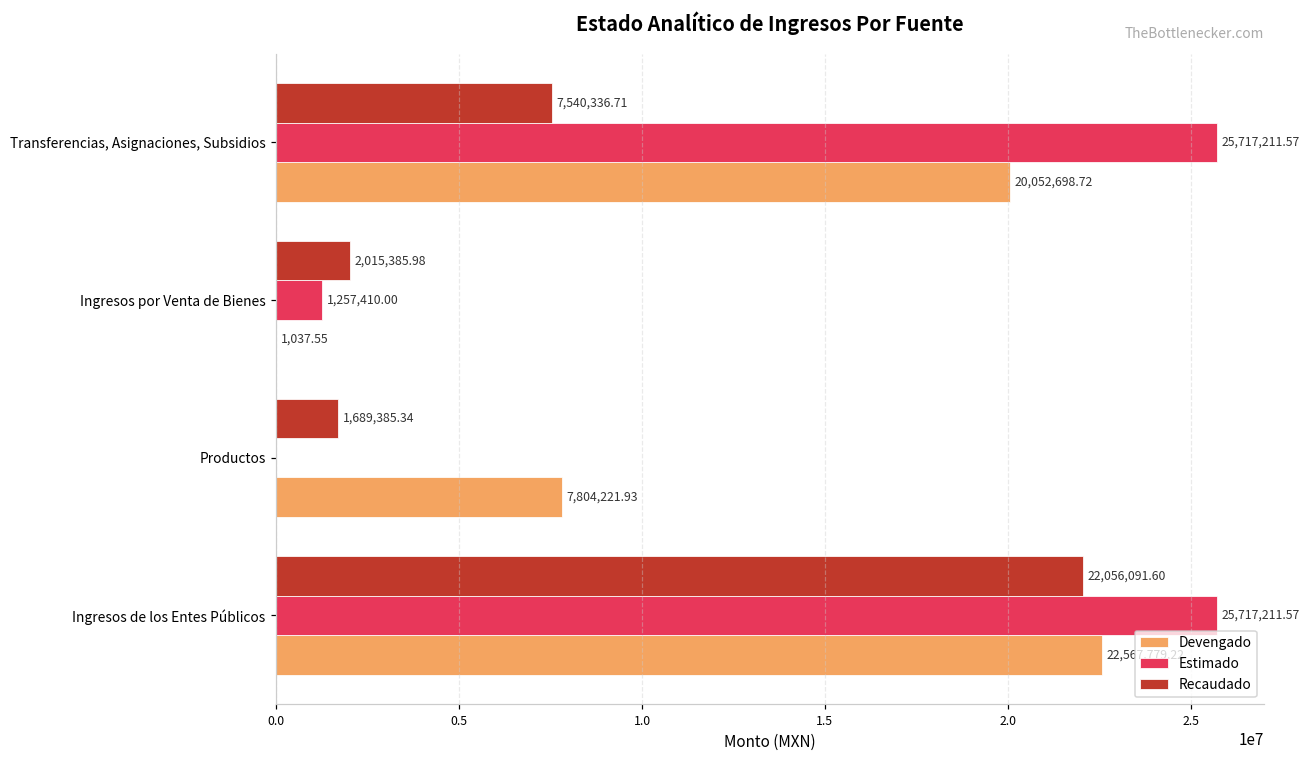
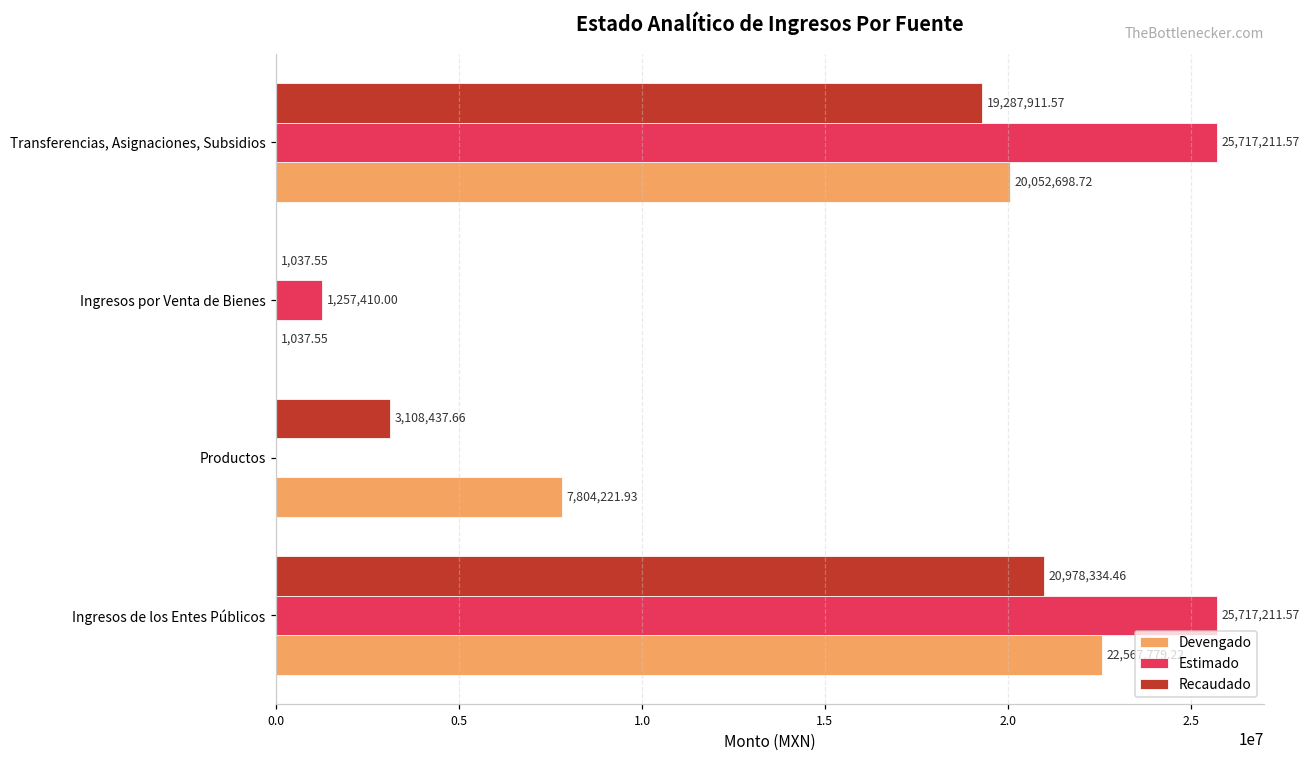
Recaudado, Transferencias, Asignaciones, Subsidios: 7,540,336.71 -> 19,287,911.57
Recaudado, Ingresos por Venta de Bienes: 2,015,385.98 -> 1,037.55
Recaudado, Productos: 1,689,385.34 -> 3,108,437.66
Recaudado, Ingresos de los Entes Públicos: 22,056,091.60 -> 20,978,334.46
